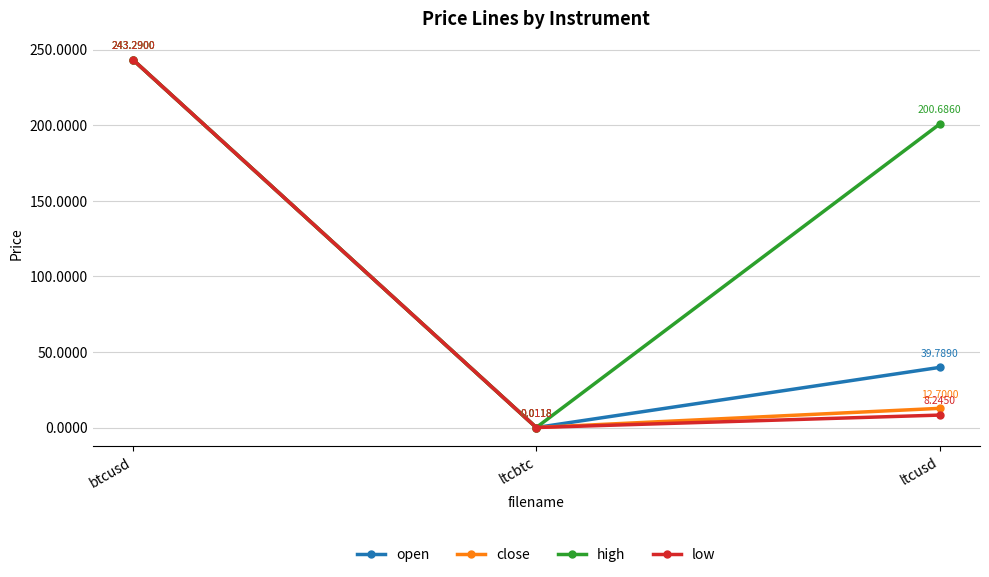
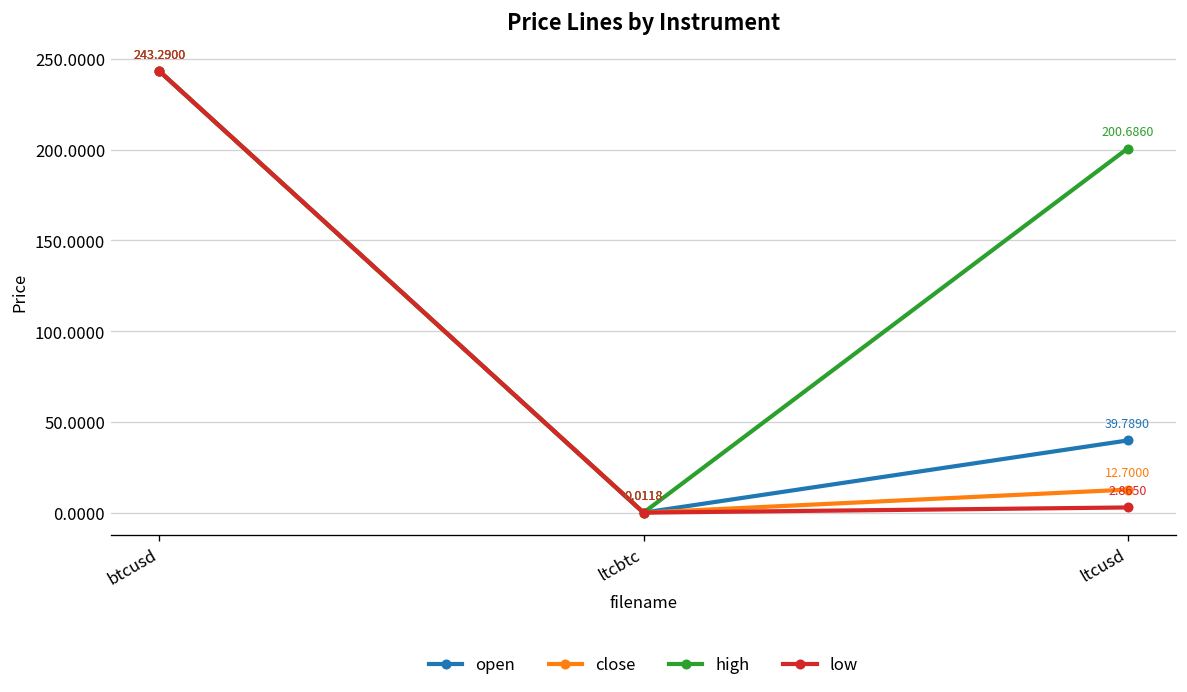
low, ltcusd: 8.2450 -> 2.8650
